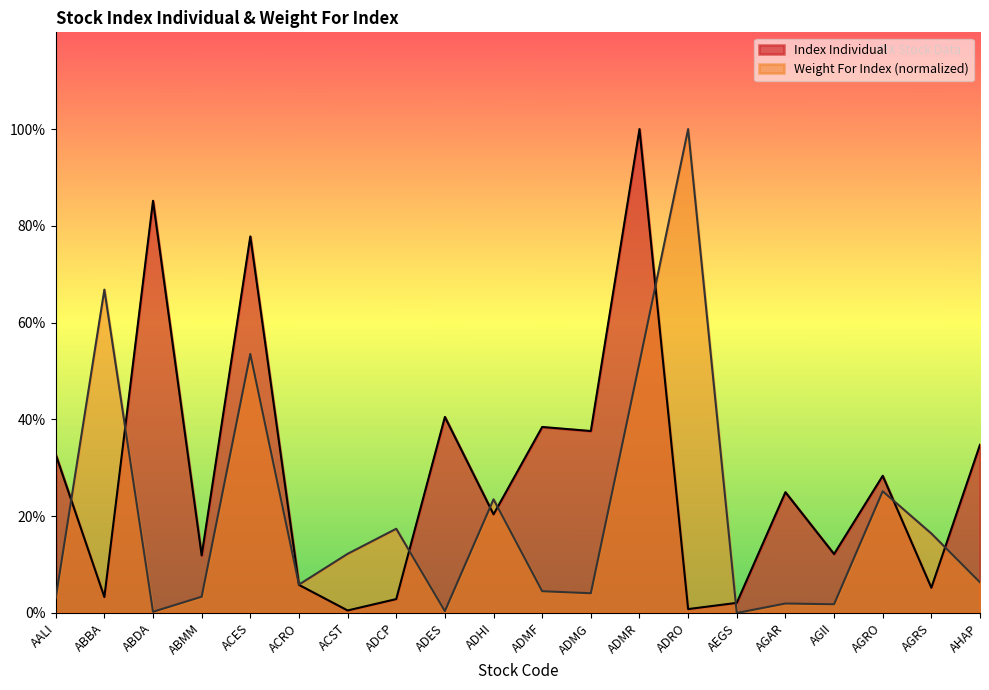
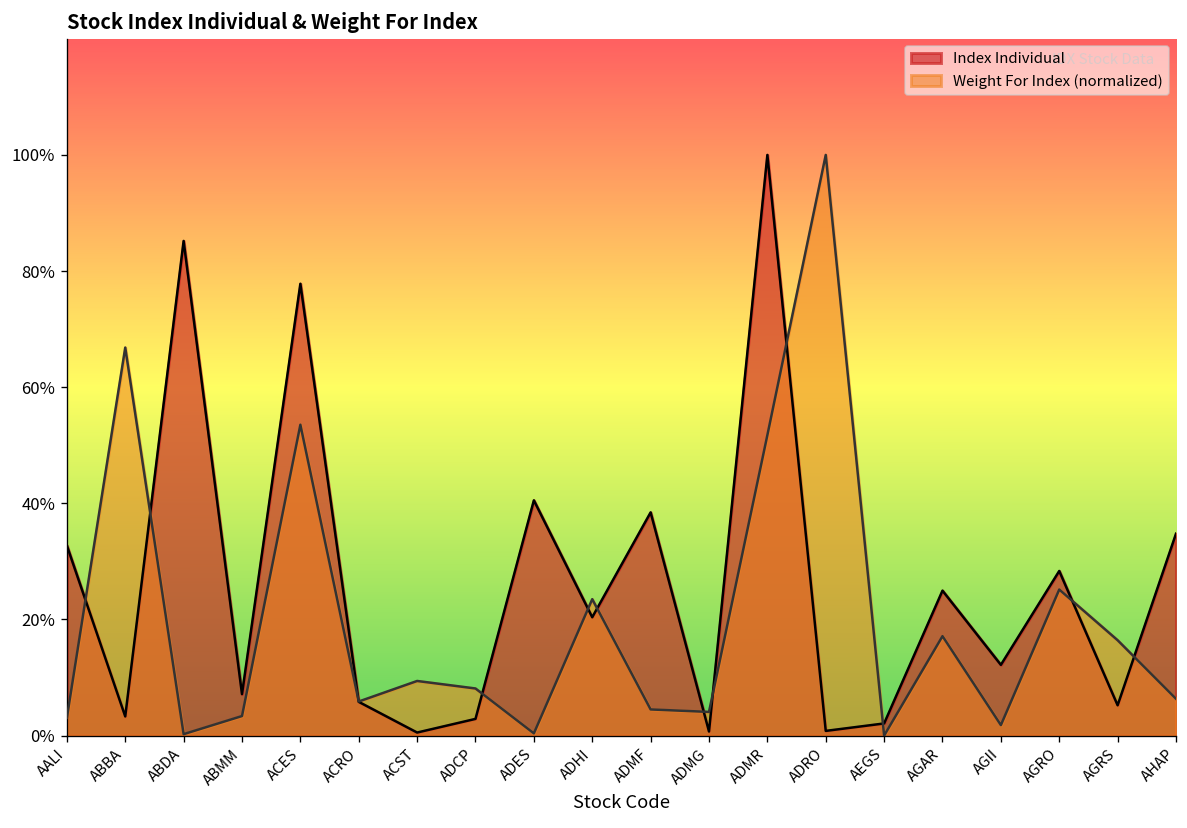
Index Individual, ABMM: 12% -> 7%
Weight For Index (normalized), ACST: 12% -> 9%
Weight For Index (normalized), ADCP: 17% -> 8%
Index Individual, ADMG: 38% -> 1%
Weight For Index (normalized), AGAR: 2% -> 17%
